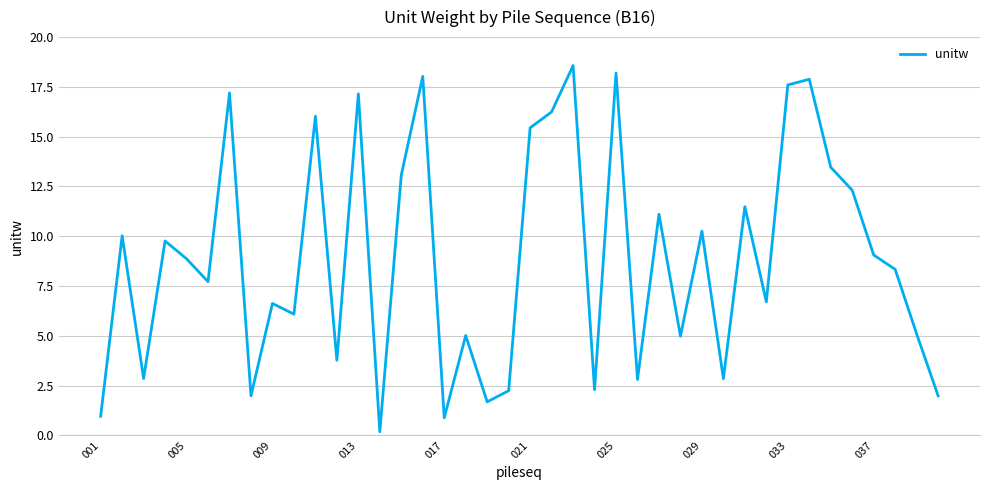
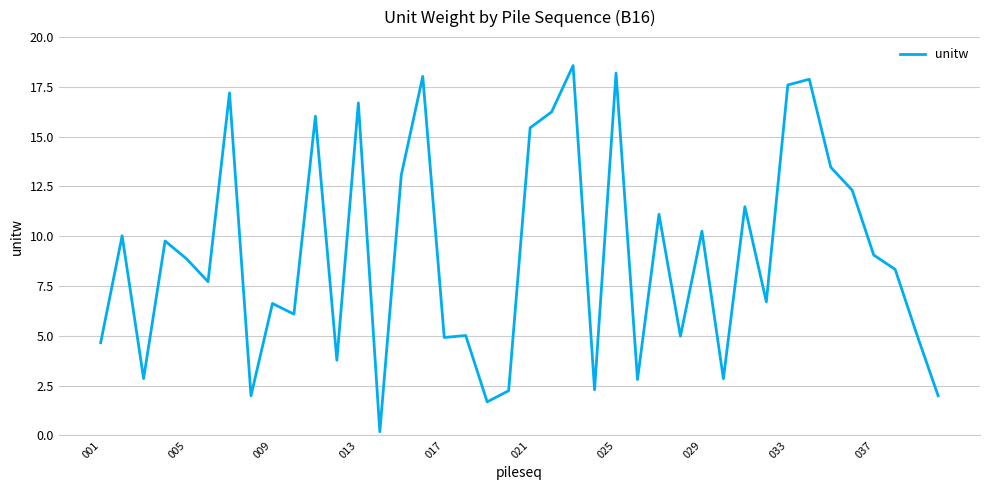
001: 1.0 -> 4.7
013: 17.1 -> 16.7
017: 0.9 -> 4.9
